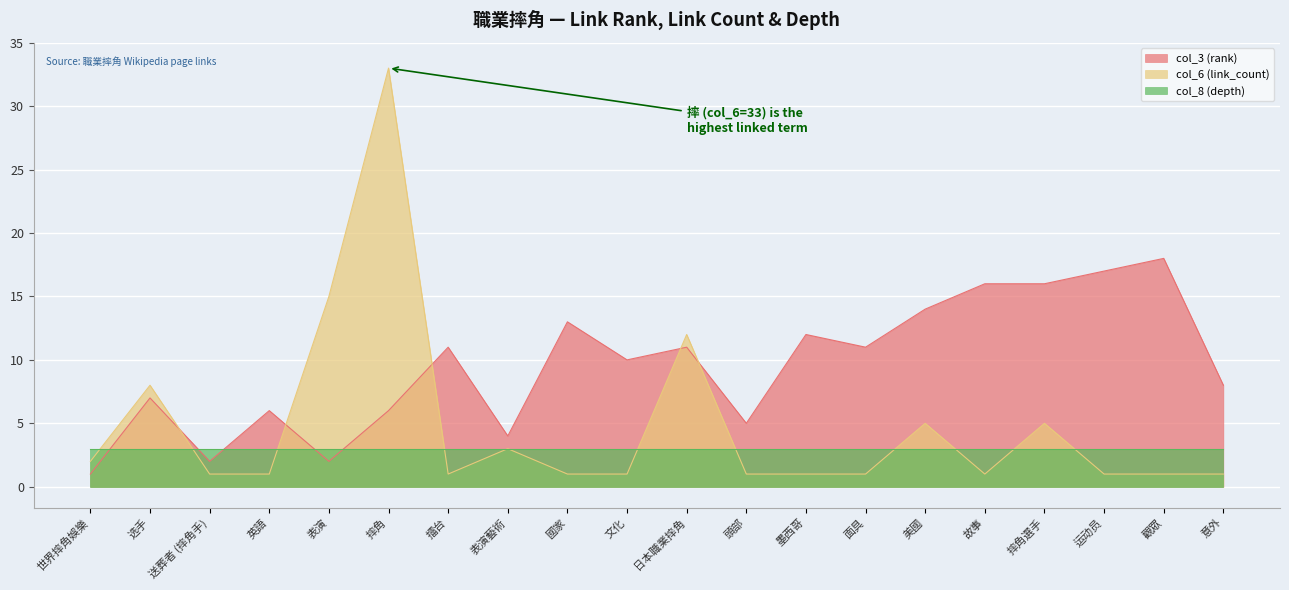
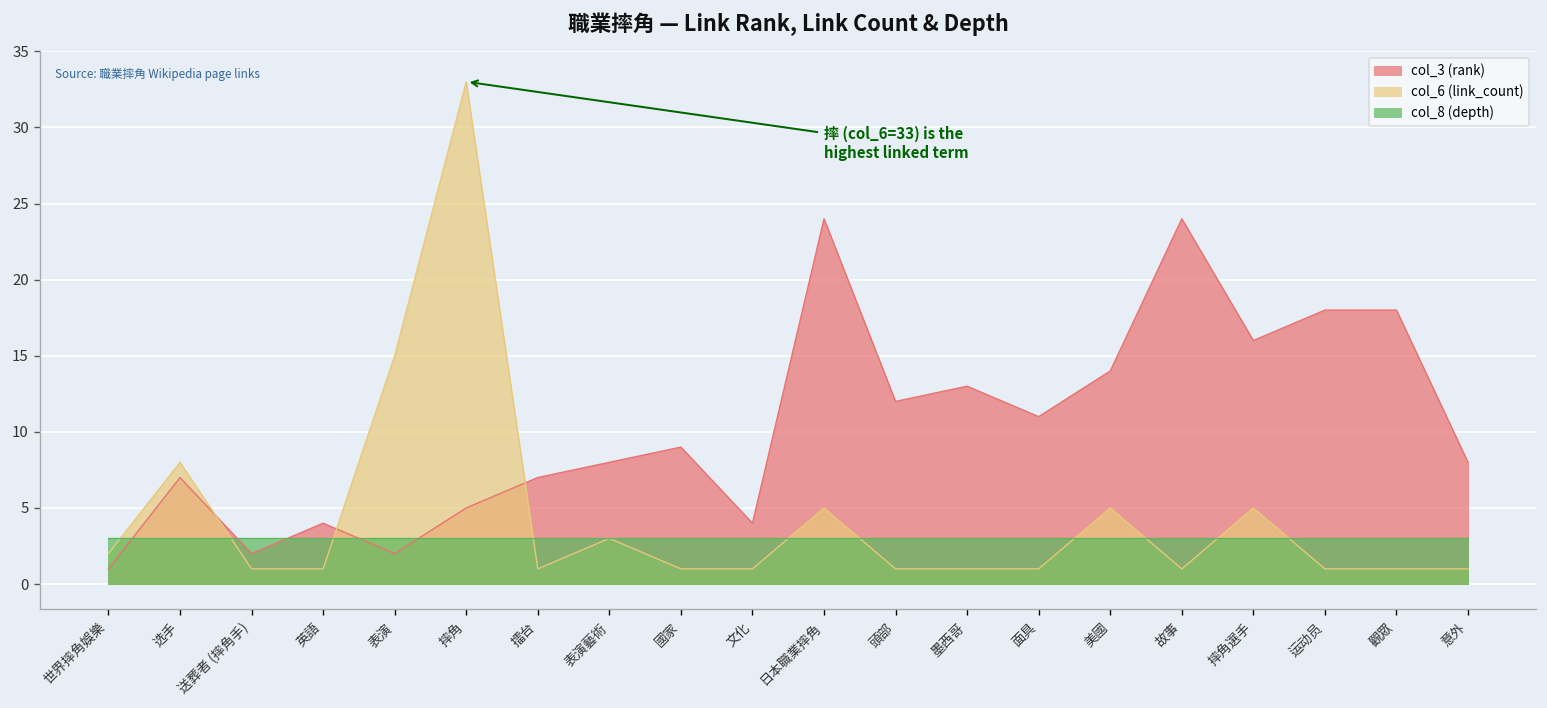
col_3 (rank), 英語: 6 -> 4
col_3 (rank), 摔角: 6 -> 5
col_3 (rank), 擂台: 11 -> 7
col_3 (rank), 表演藝術: 4 -> 8
col_3 (rank), 國家: 13 -> 9
col_3 (rank), 文化: 10 -> 4
col_3 (rank), 日本職業摔角: 11 -> 24
col_6 (link_count), 日本職業摔角: 12 -> 5
col_3 (rank), 頭部: 5 -> 12
col_3 (rank), 墨西哥: 12 -> 13
col_3 (rank), 故事: 16 -> 24
col_3 (rank), 运动员: 17 -> 18
